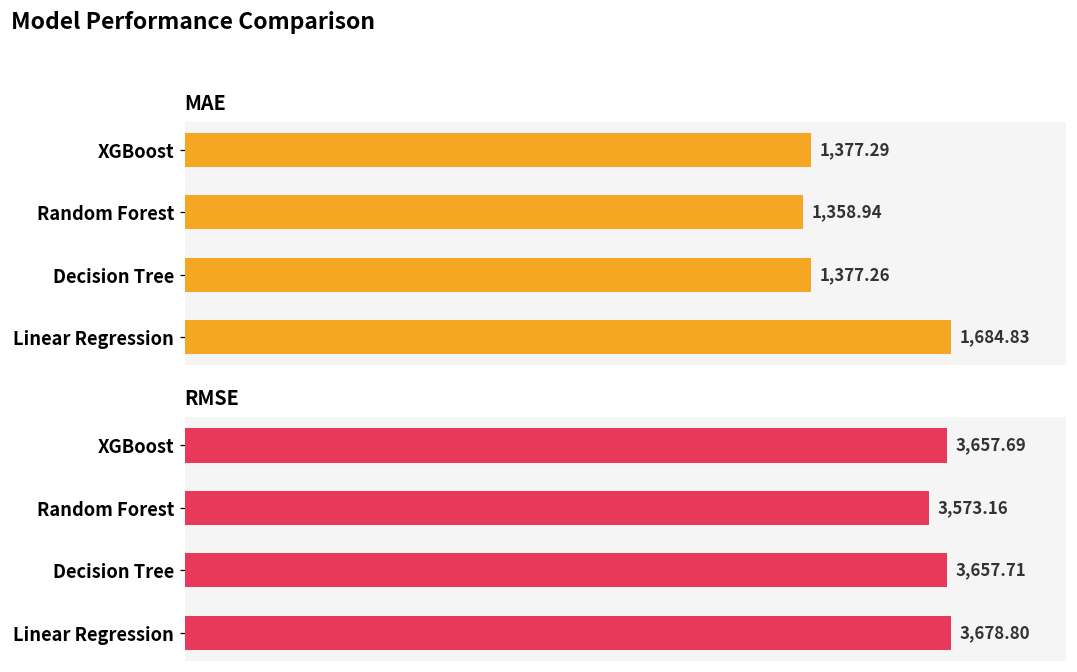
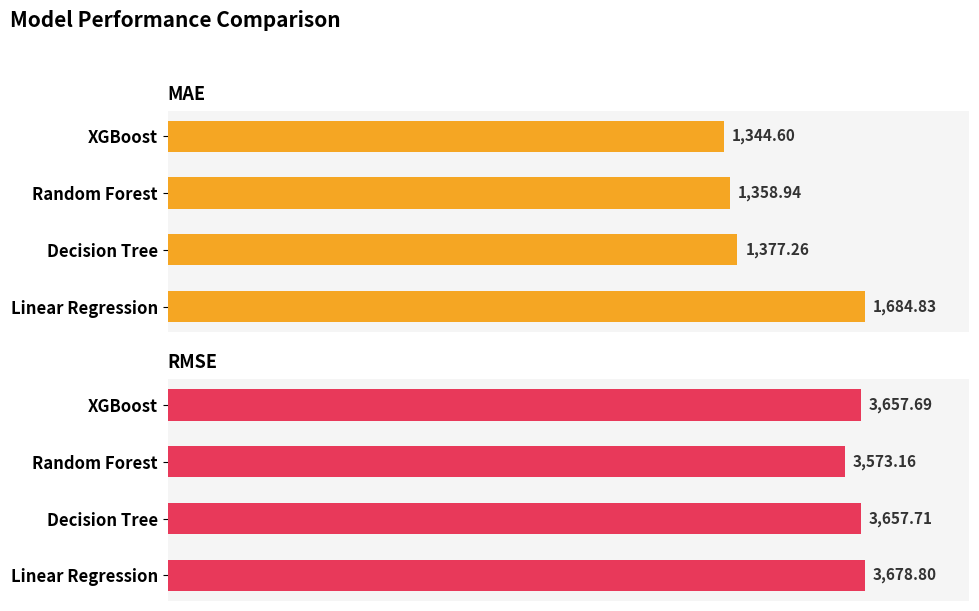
MAE, XGBoost: 1,377.29 -> 1,344.60
